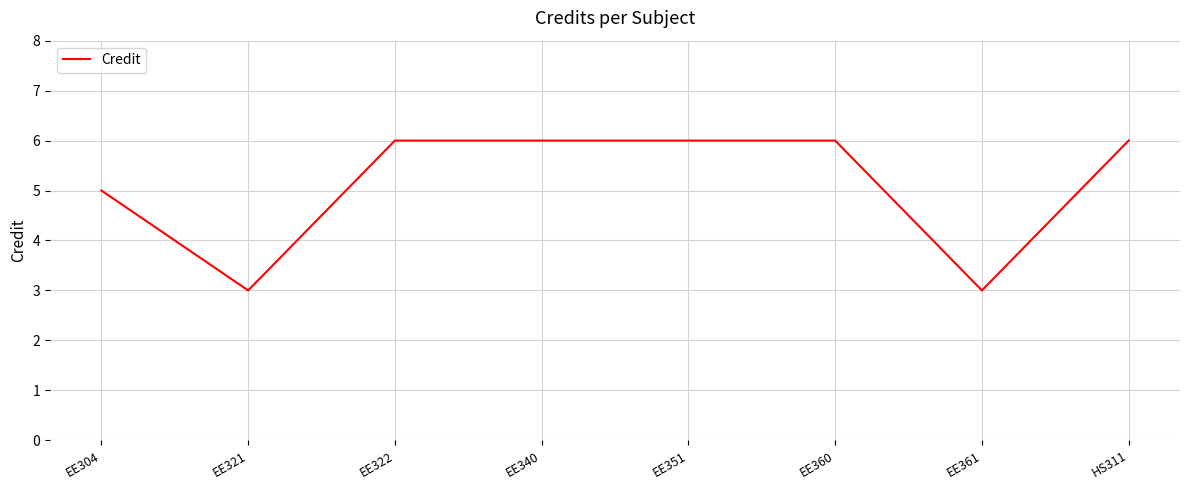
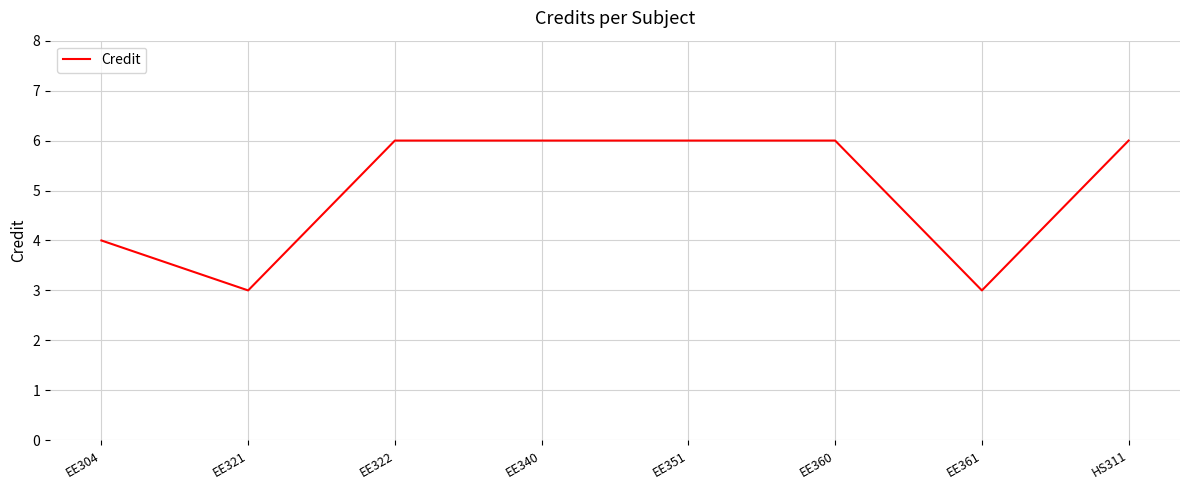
EE304: 5 -> 4
